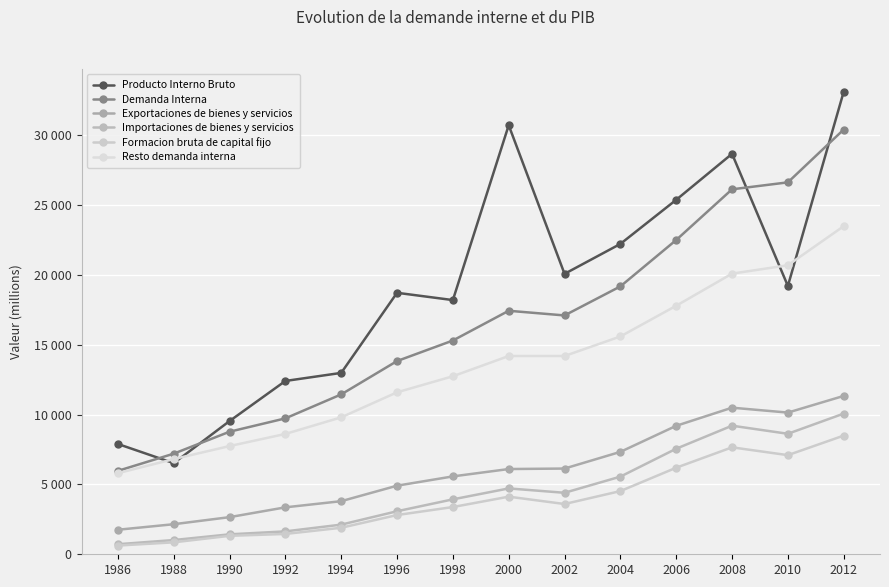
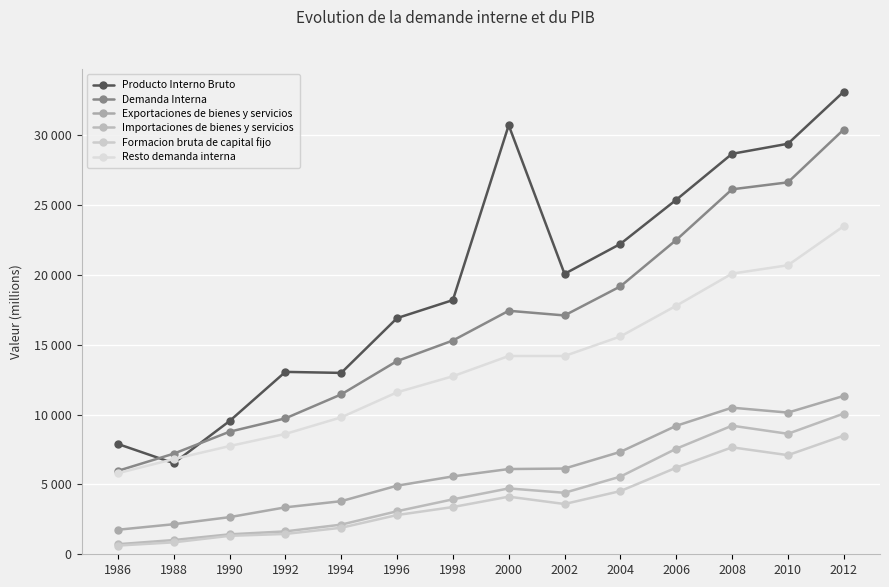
Producto Interno Bruto, 1992: 12400 -> 13100
Producto Interno Bruto, 1996: 18700 -> 16900
Producto Interno Bruto, 2010: 19200 -> 29400
